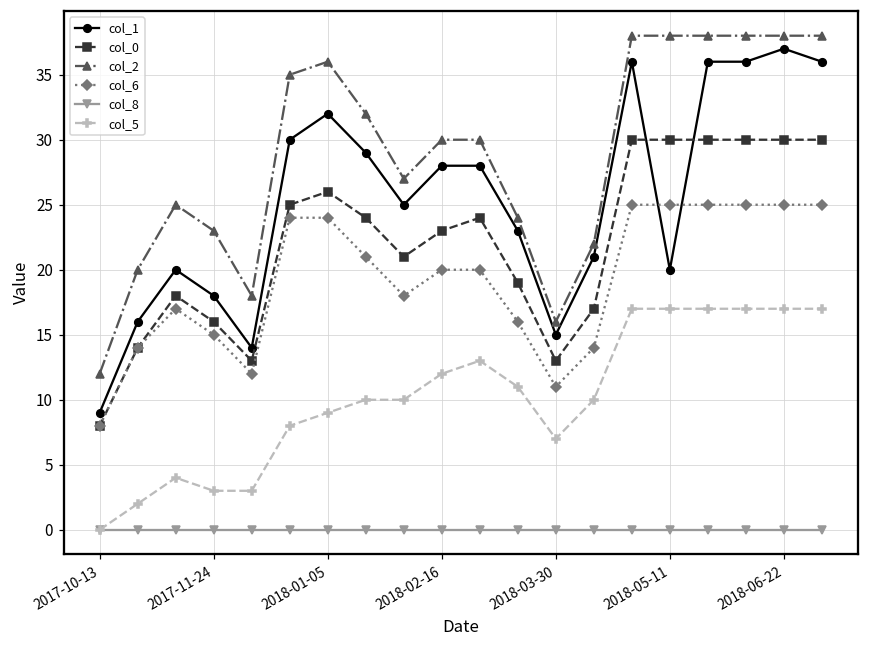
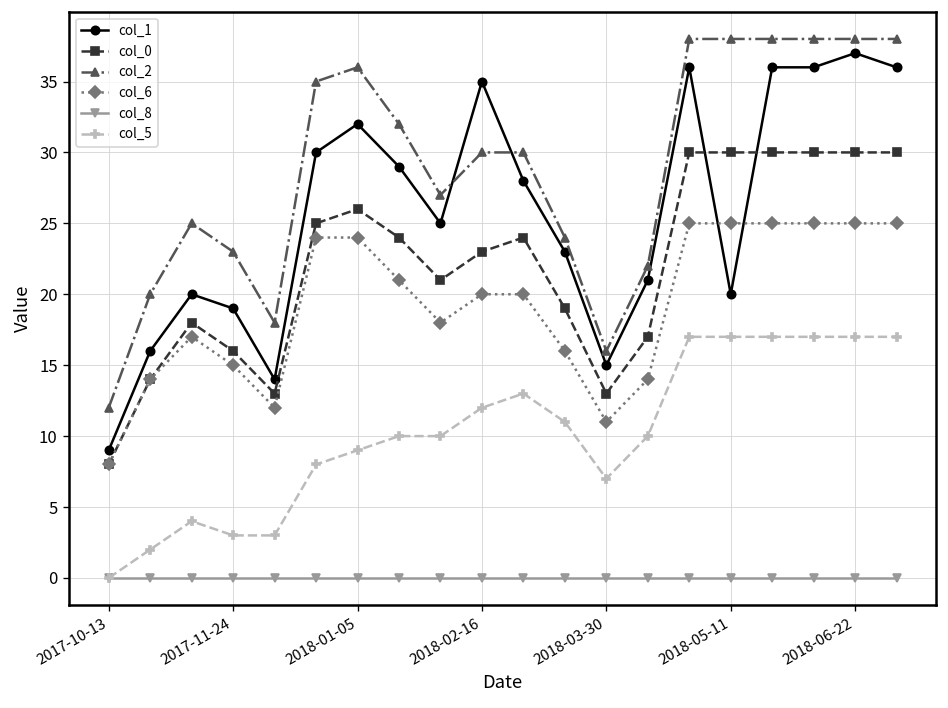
col_1, 2017-11-24: 18 -> 19
col_1, 2018-02-16: 28 -> 35
